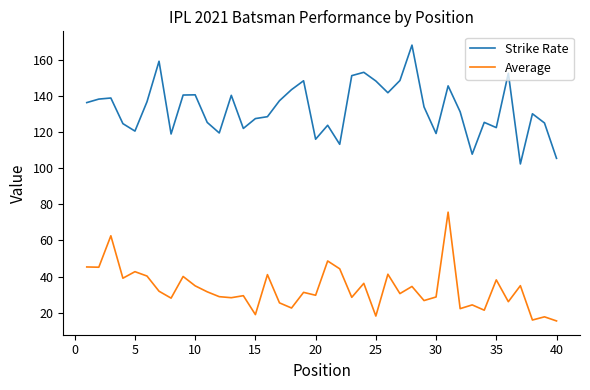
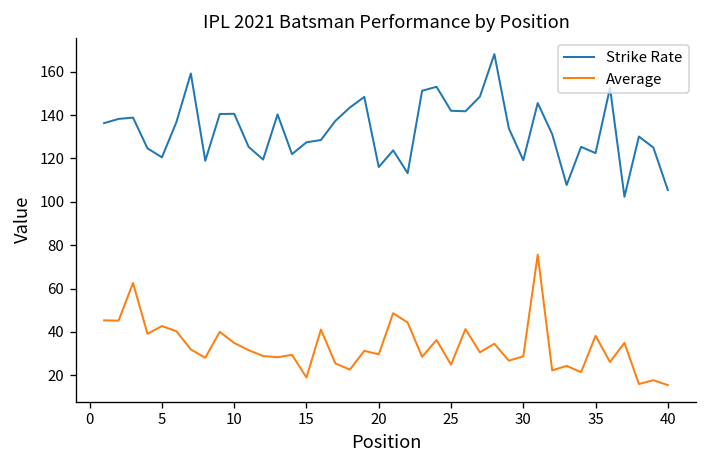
Strike Rate, 25: 148 -> 142
Average, 25: 18 -> 25
